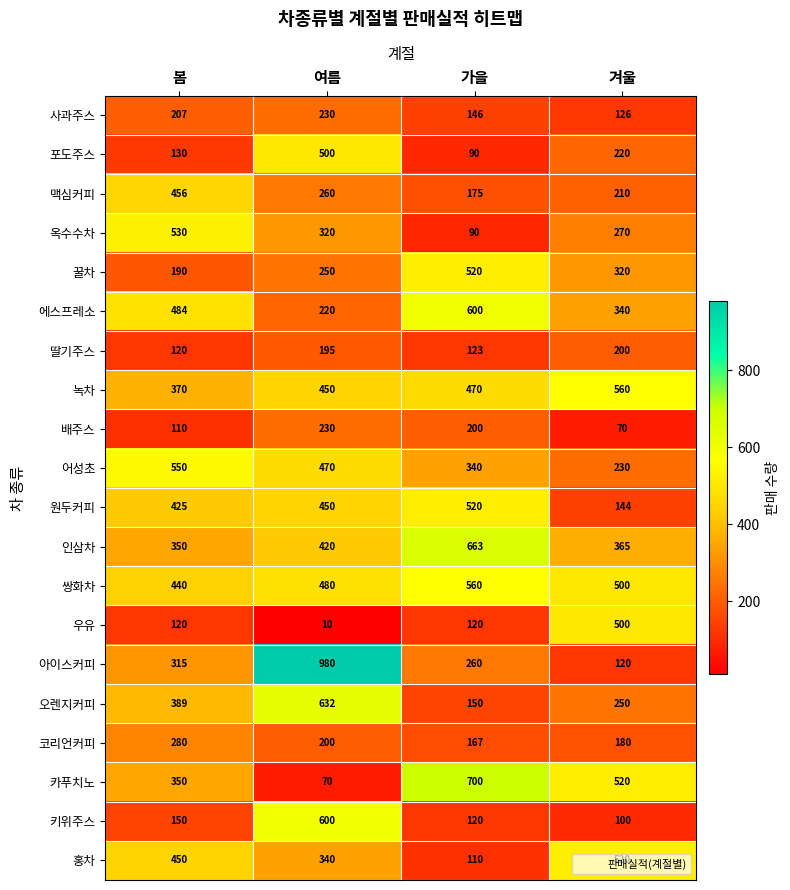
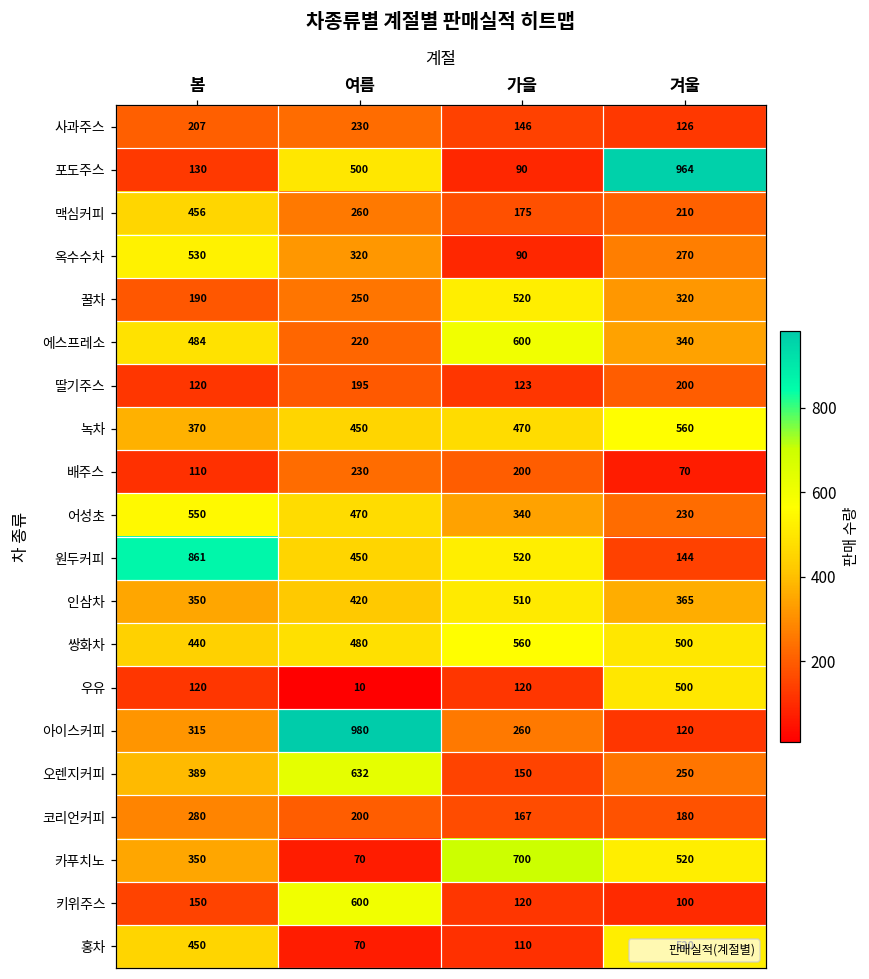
포도주스, 겨울: 220 -> 964
원두커피, 봄: 425 -> 861
인삼차, 가을: 663 -> 510
홍차, 여름: 340 -> 70
